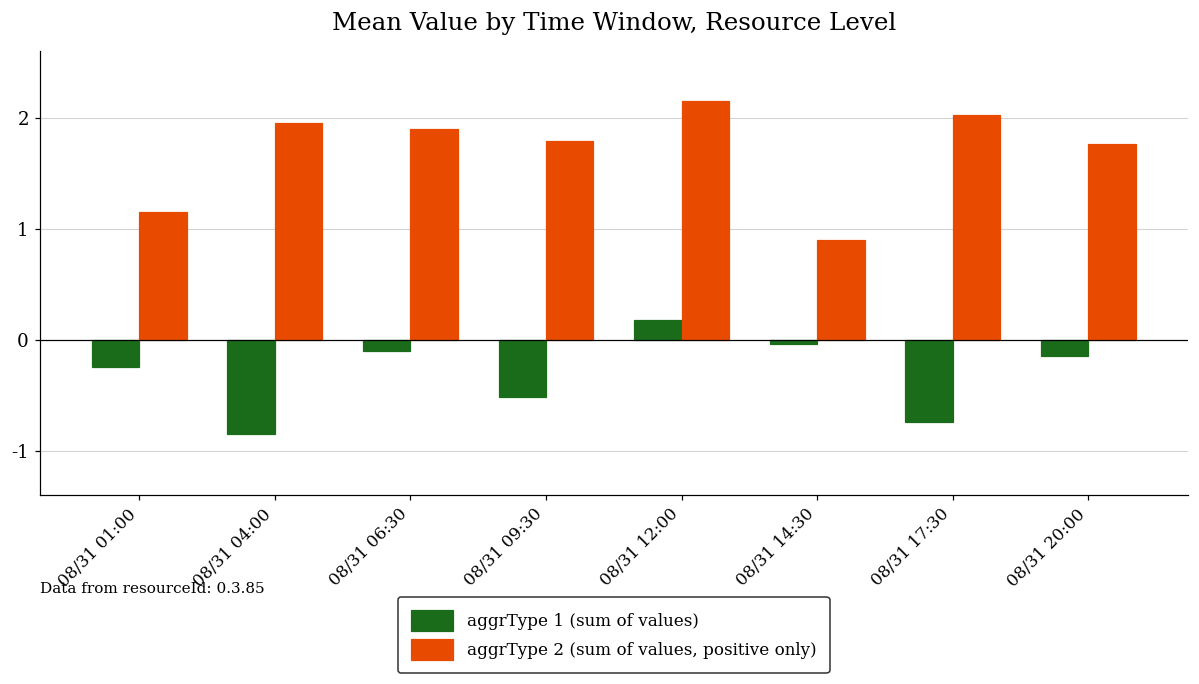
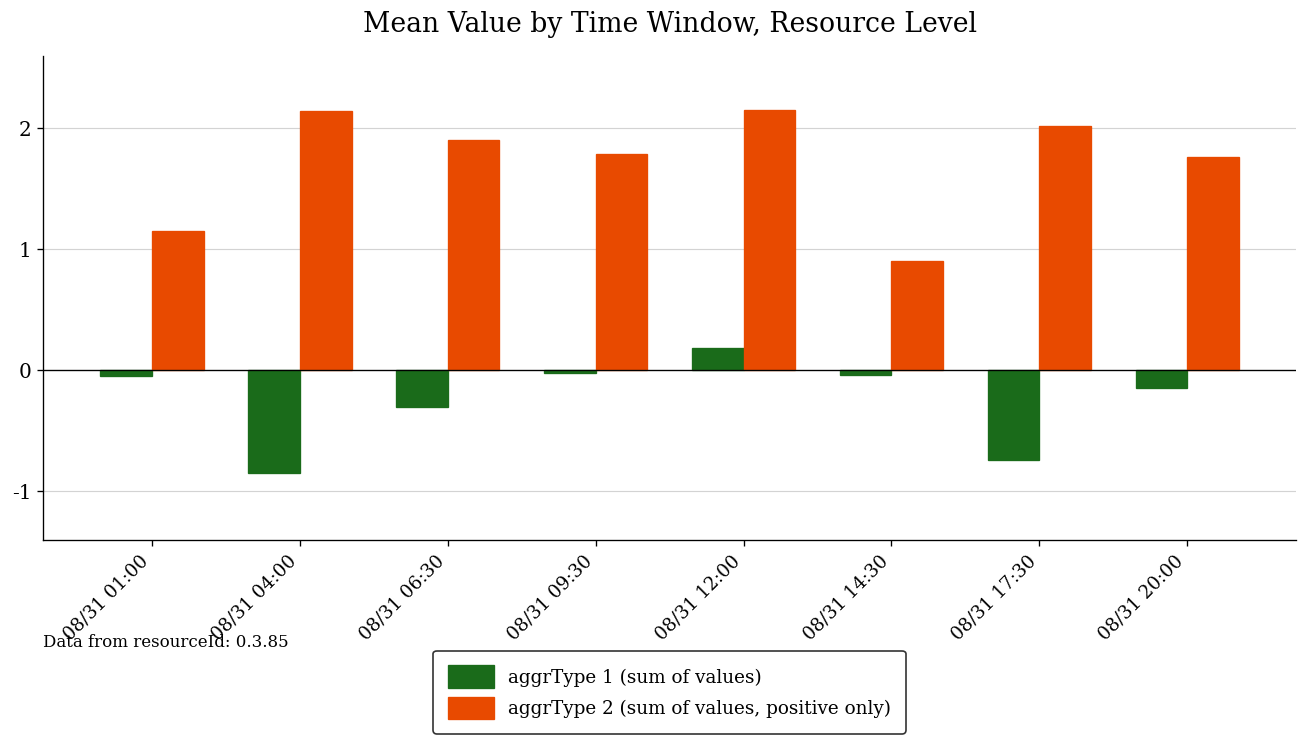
aggrType 1 (sum of values), 08/31 01:00: -0.25 -> -0.05
aggrType 2 (sum of values, positive only), 08/31 04:00: 1.95 -> 2.14
aggrType 1 (sum of values), 08/31 06:30: -0.1 -> -0.3
aggrType 1 (sum of values), 08/31 09:30: -0.52 -> -0.02
